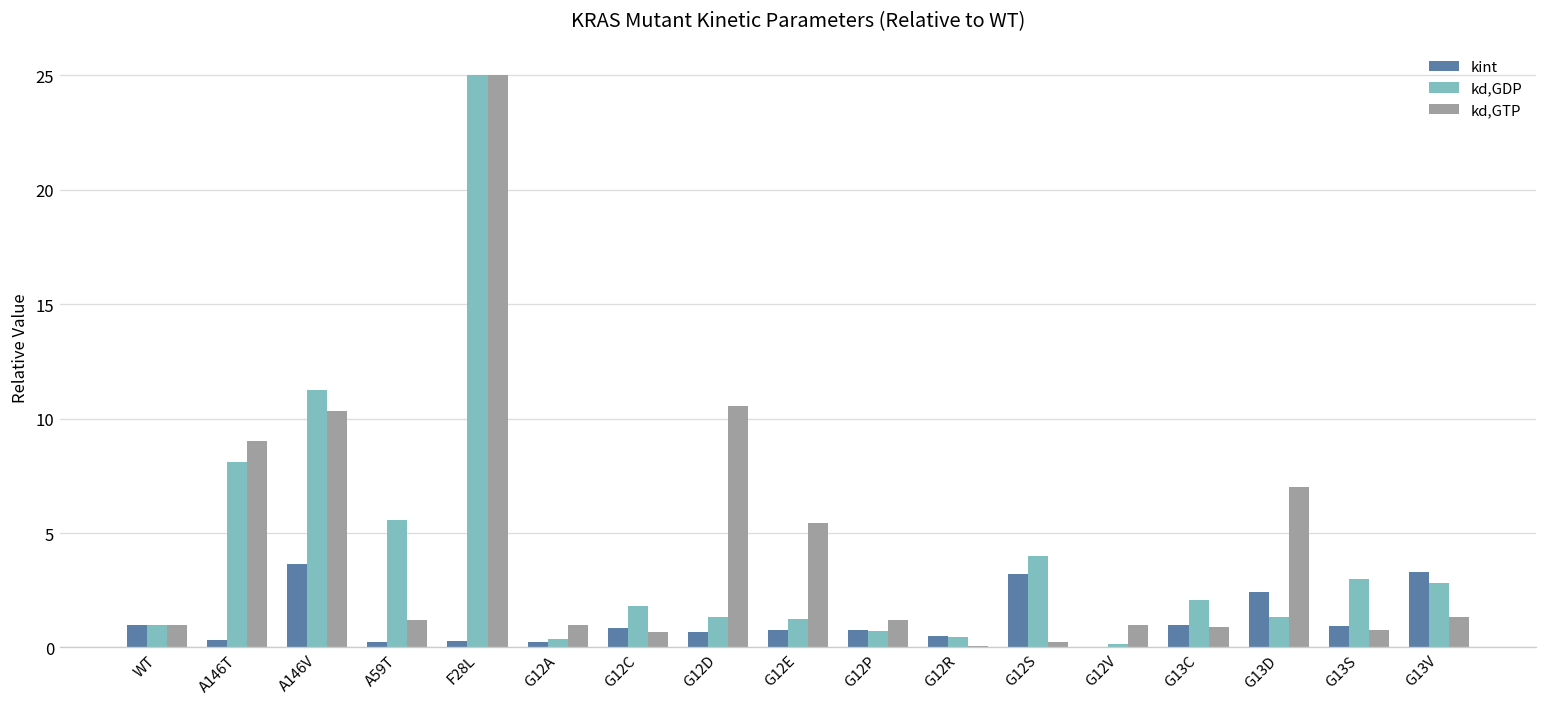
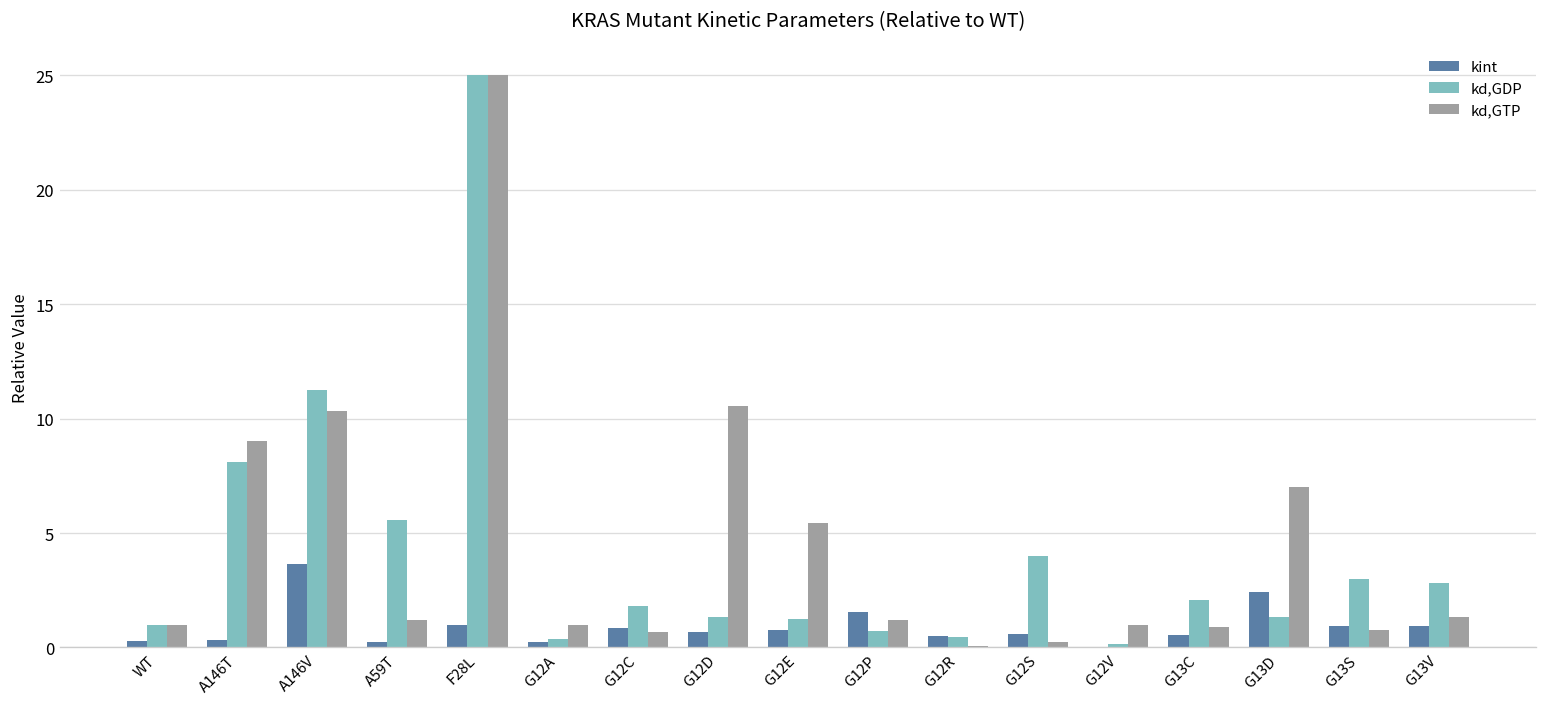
kint, WT: 1.0 -> 0.3
kint, F28L: 0.3 -> 1.0
kint, G12P: 0.8 -> 1.5
kint, G12S: 3.2 -> 0.6
kint, G13C: 1.0 -> 0.5
kint, G13V: 3.3 -> 1.0
